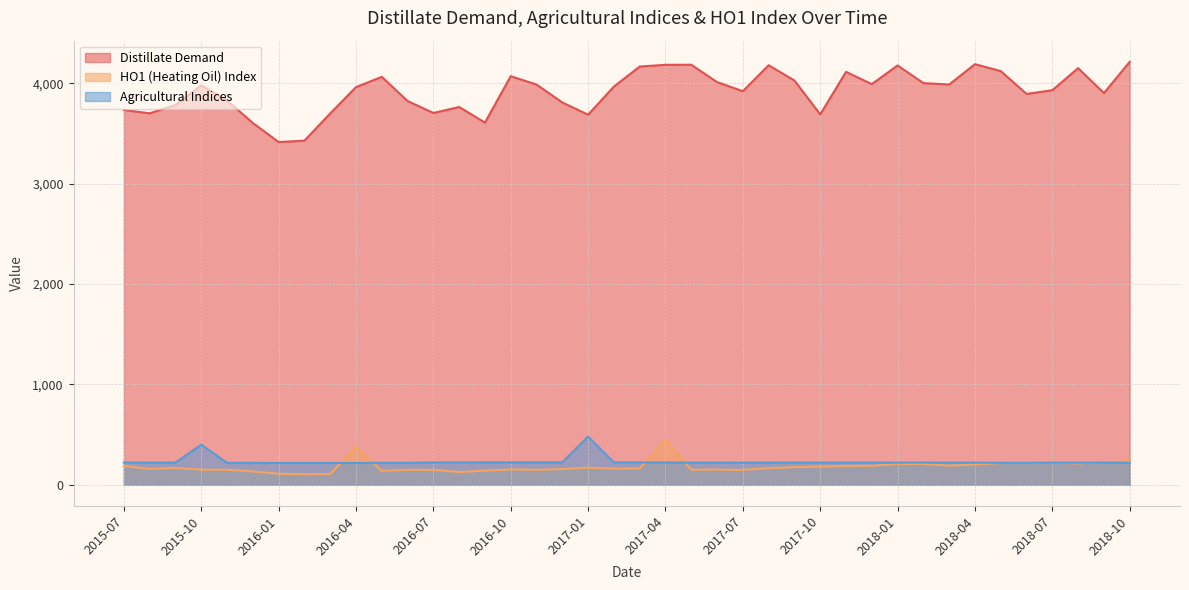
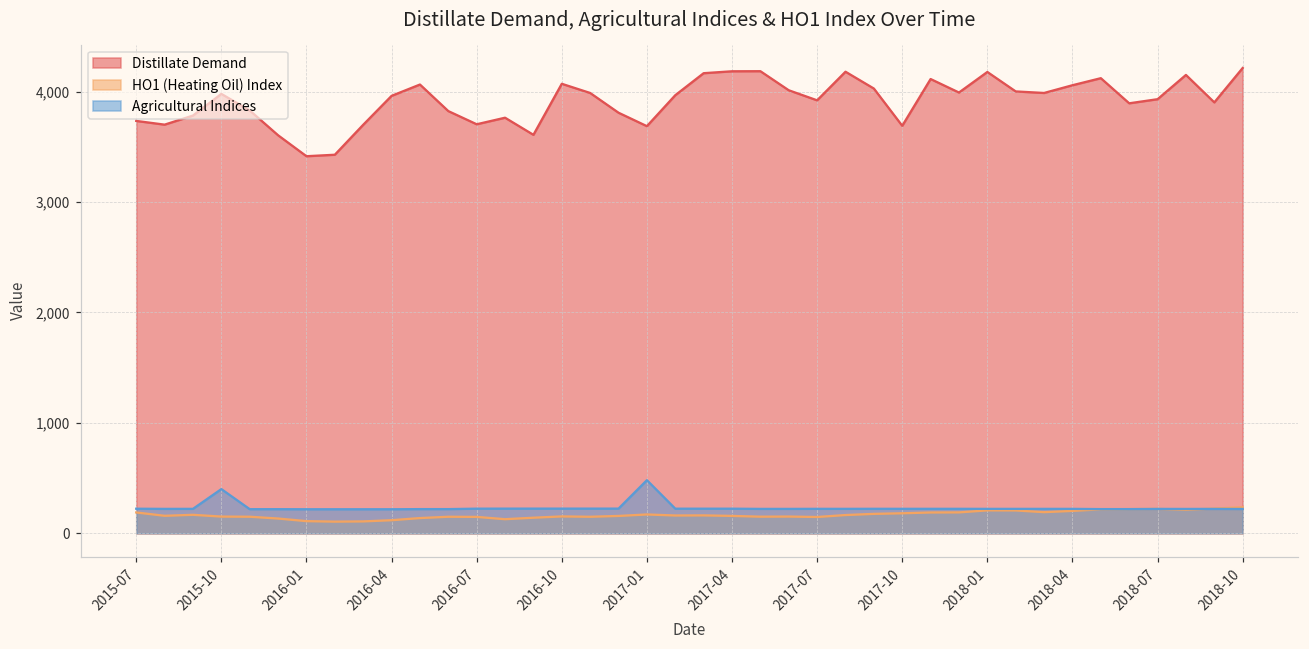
HO1 (Heating Oil) Index, 2016-04: 380 -> 120
HO1 (Heating Oil) Index, 2017-04: 450 -> 160
Distillate Demand, 2018-04: 4,190 -> 4,060
